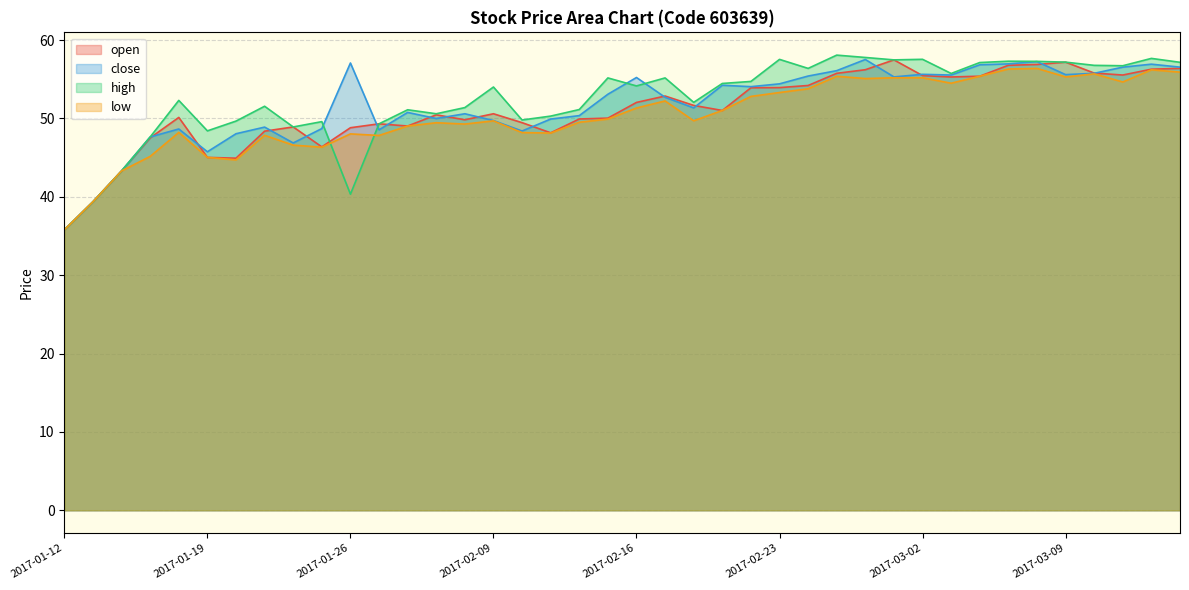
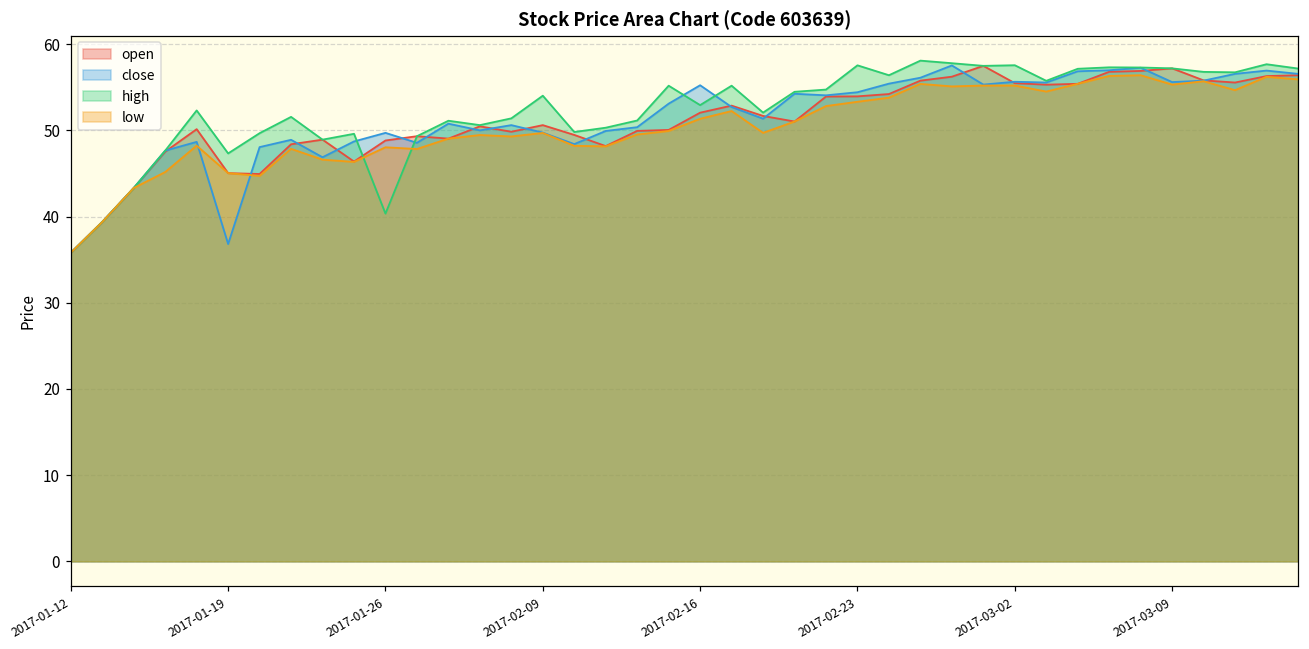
close, 2017-01-19: 46 -> 37
high, 2017-01-19: 48 -> 47
close, 2017-01-26: 57 -> 50
high, 2017-02-16: 54 -> 53
